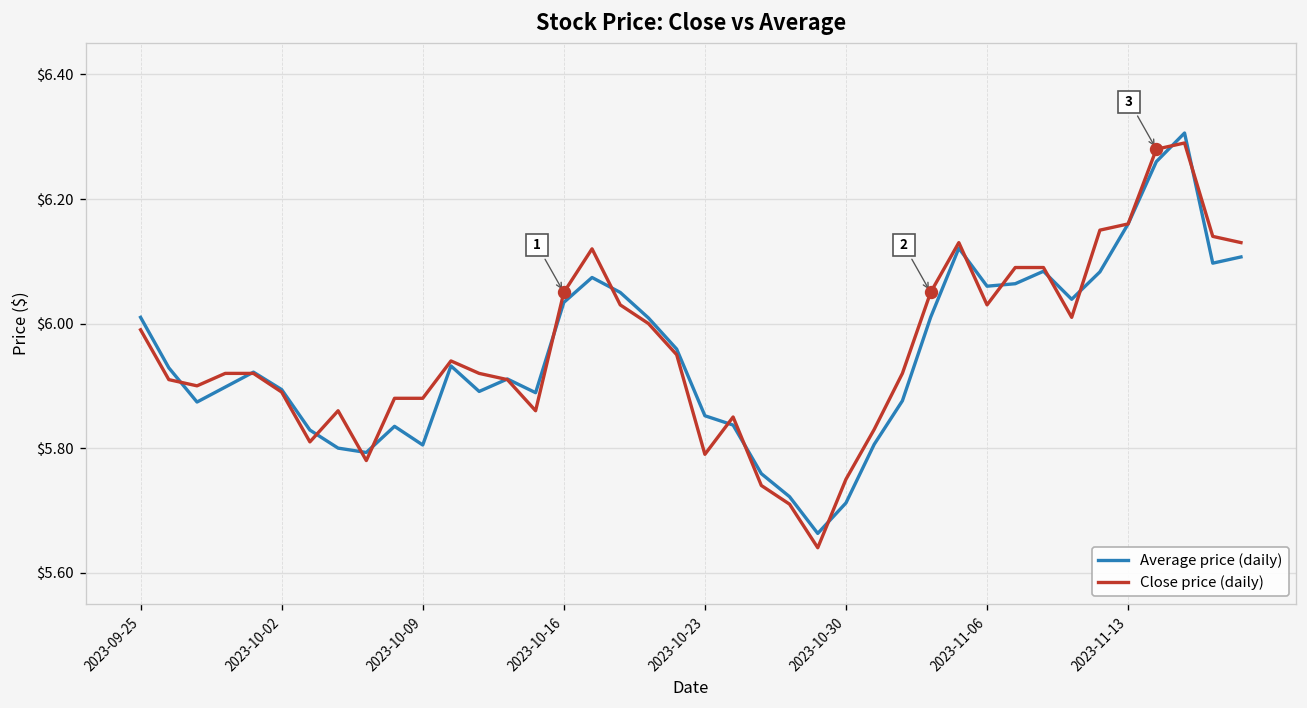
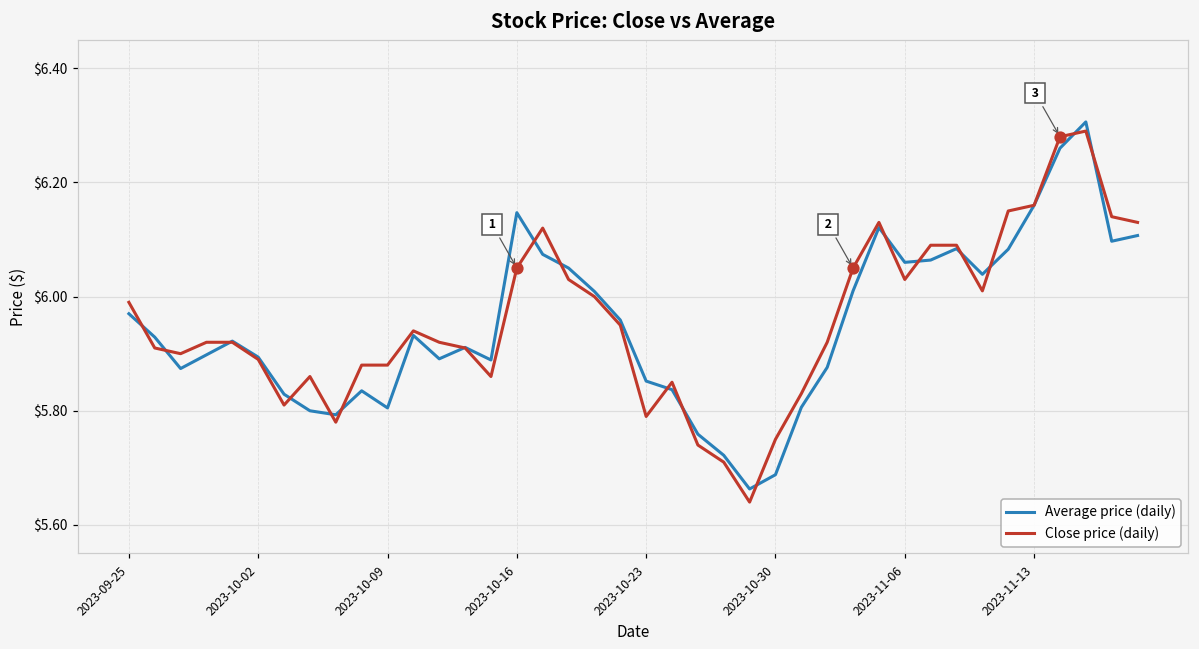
Average price (daily), 2023-09-25: $6.01 -> $5.97
Average price (daily), 2023-10-16: $6.03 -> $6.15
Average price (daily), 2023-10-30: $5.71 -> $5.69
